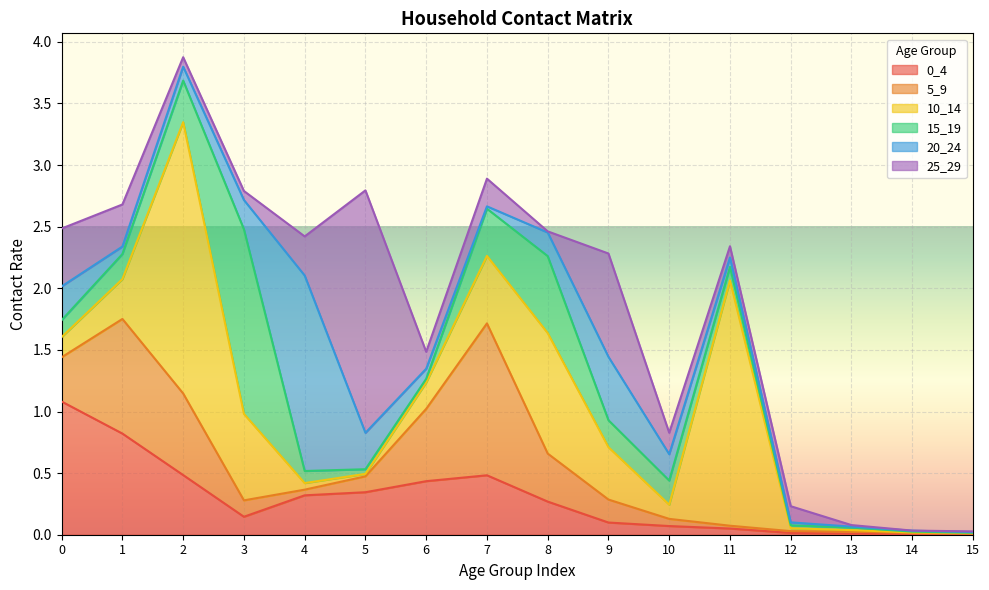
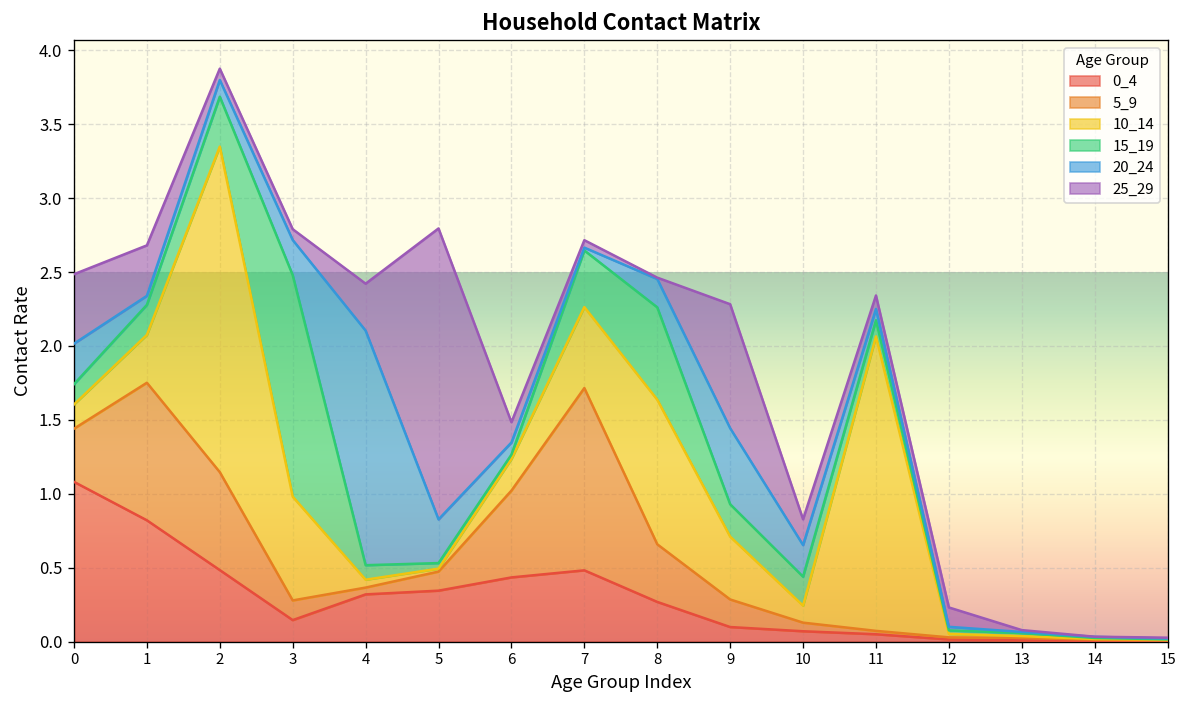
25_29, 7: 0.22 -> 0.05
